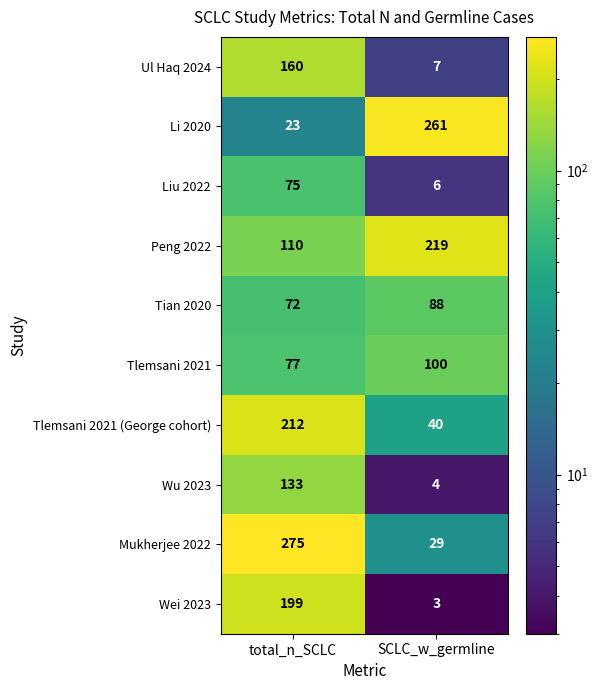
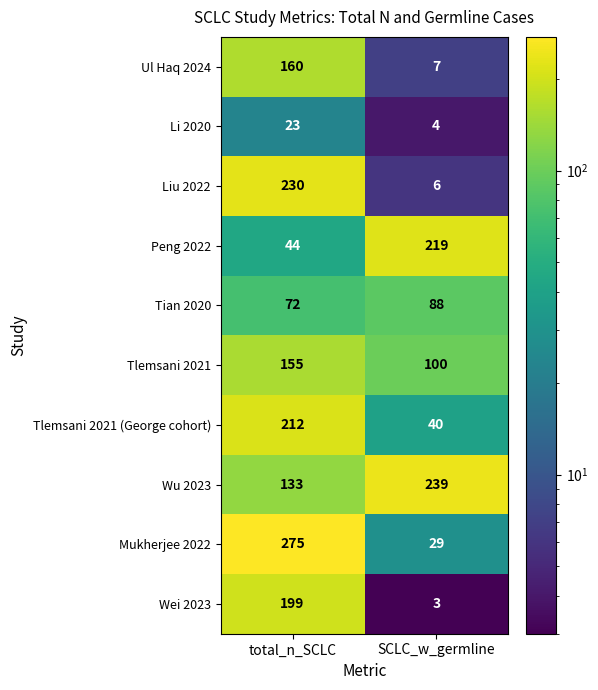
Li 2020, SCLC_w_germline: 261 -> 4
Liu 2022, total_n_SCLC: 75 -> 230
Peng 2022, total_n_SCLC: 110 -> 44
Tlemsani 2021, total_n_SCLC: 77 -> 155
Wu 2023, SCLC_w_germline: 4 -> 239
